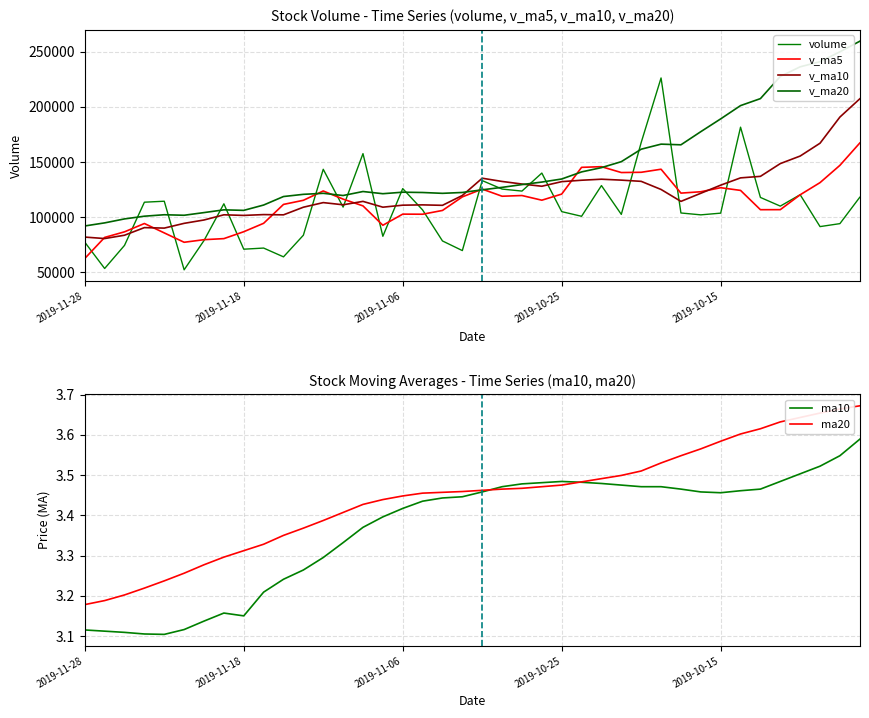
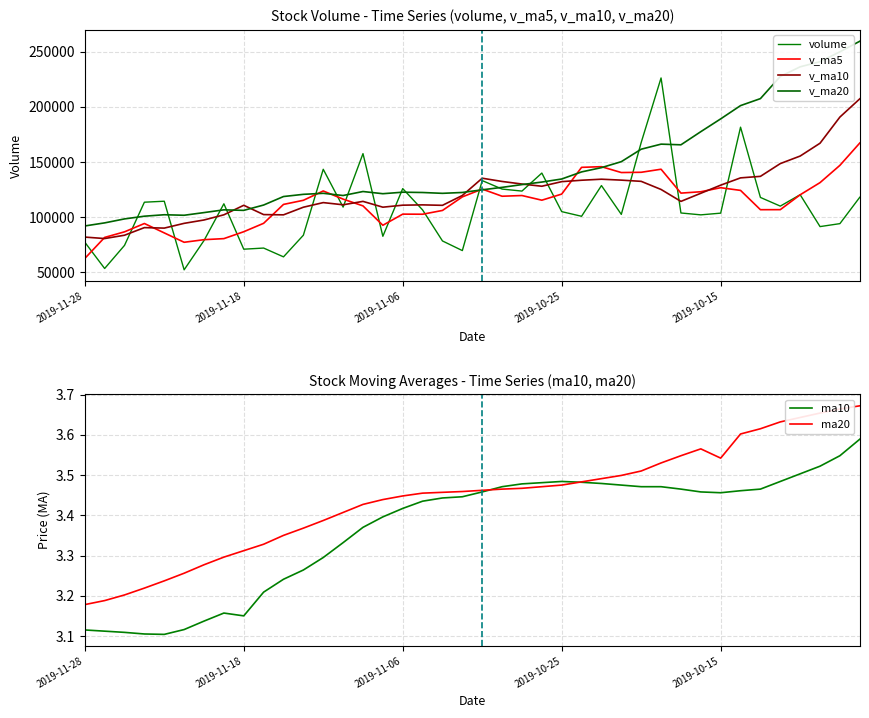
Stock Volume - Time Series (volume, v_ma5, v_ma10, v_ma20), v_ma10, 2019-11-18: 102000 -> 111000
Stock Moving Averages - Time Series (ma10, ma20), ma20, 2019-10-15: 3.58 -> 3.54
